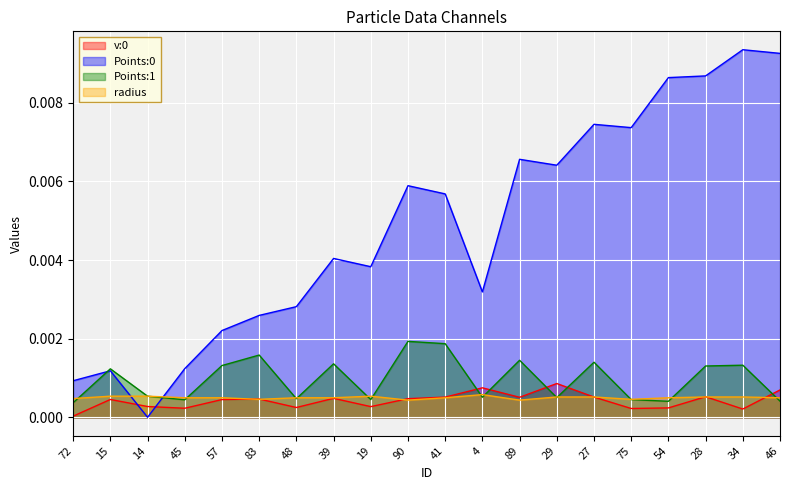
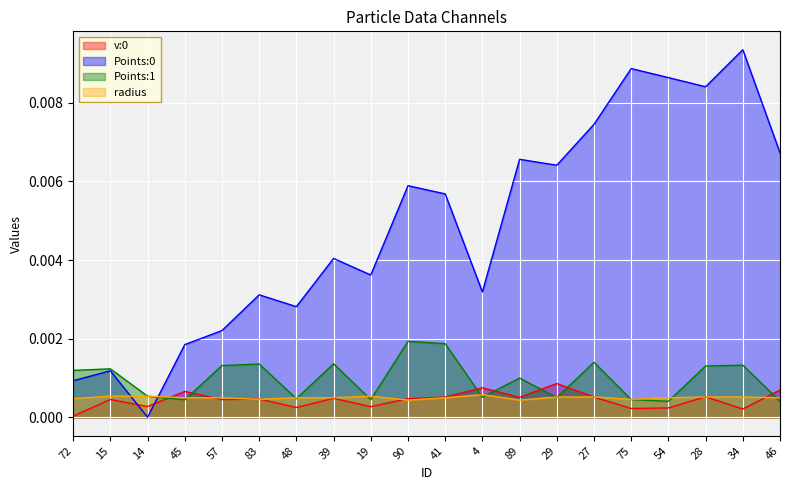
Points:1, 72: 0.0004 -> 0.0012
v:0, 45: 0.0002 -> 0.0007
Points:0, 45: 0.0012 -> 0.0019
Points:0, 83: 0.0026 -> 0.0031
Points:1, 83: 0.0016 -> 0.0014
Points:0, 19: 0.0038 -> 0.0036
Points:1, 89: 0.0015 -> 0.0010
Points:0, 75: 0.0074 -> 0.0089
Points:0, 28: 0.0087 -> 0.0084
Points:0, 46: 0.0093 -> 0.0067
